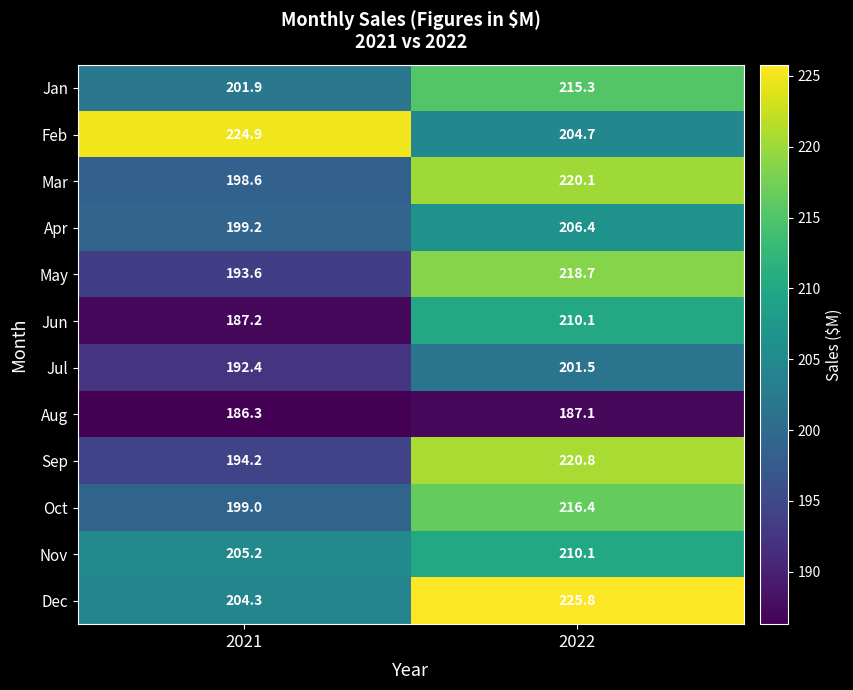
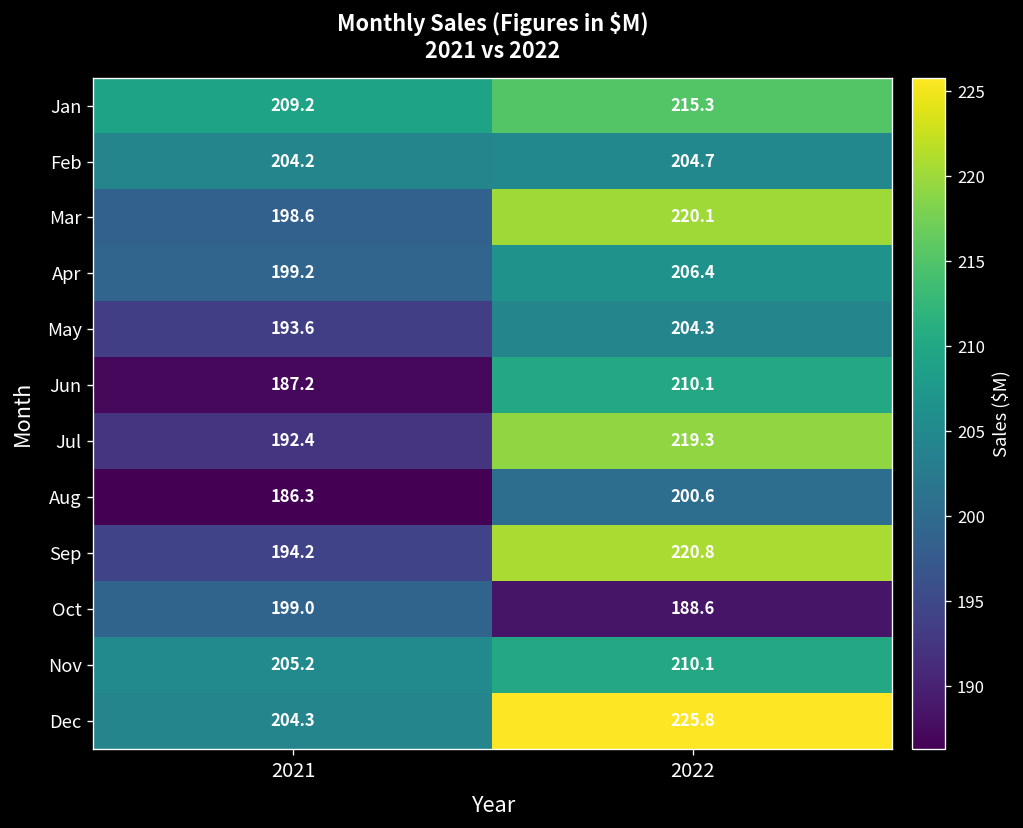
Jan, 2021: 201.9 -> 209.2
Feb, 2021: 224.9 -> 204.2
May, 2022: 218.7 -> 204.3
Jul, 2022: 201.5 -> 219.3
Aug, 2022: 187.1 -> 200.6
Oct, 2022: 216.4 -> 188.6
